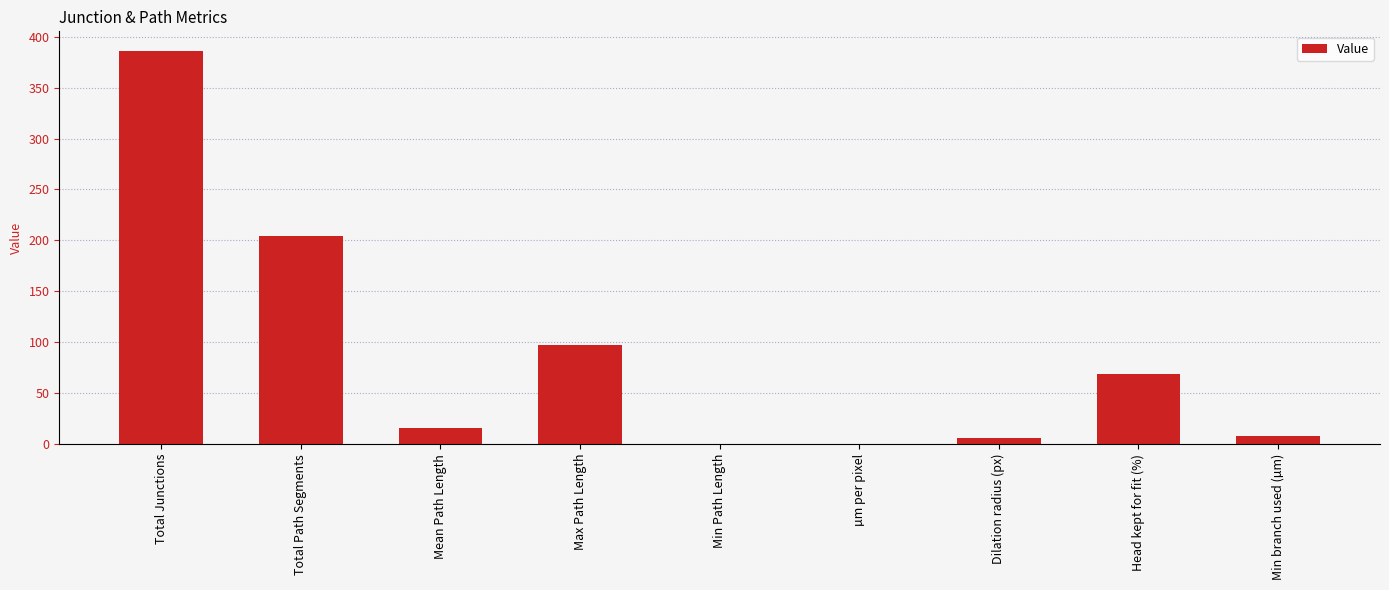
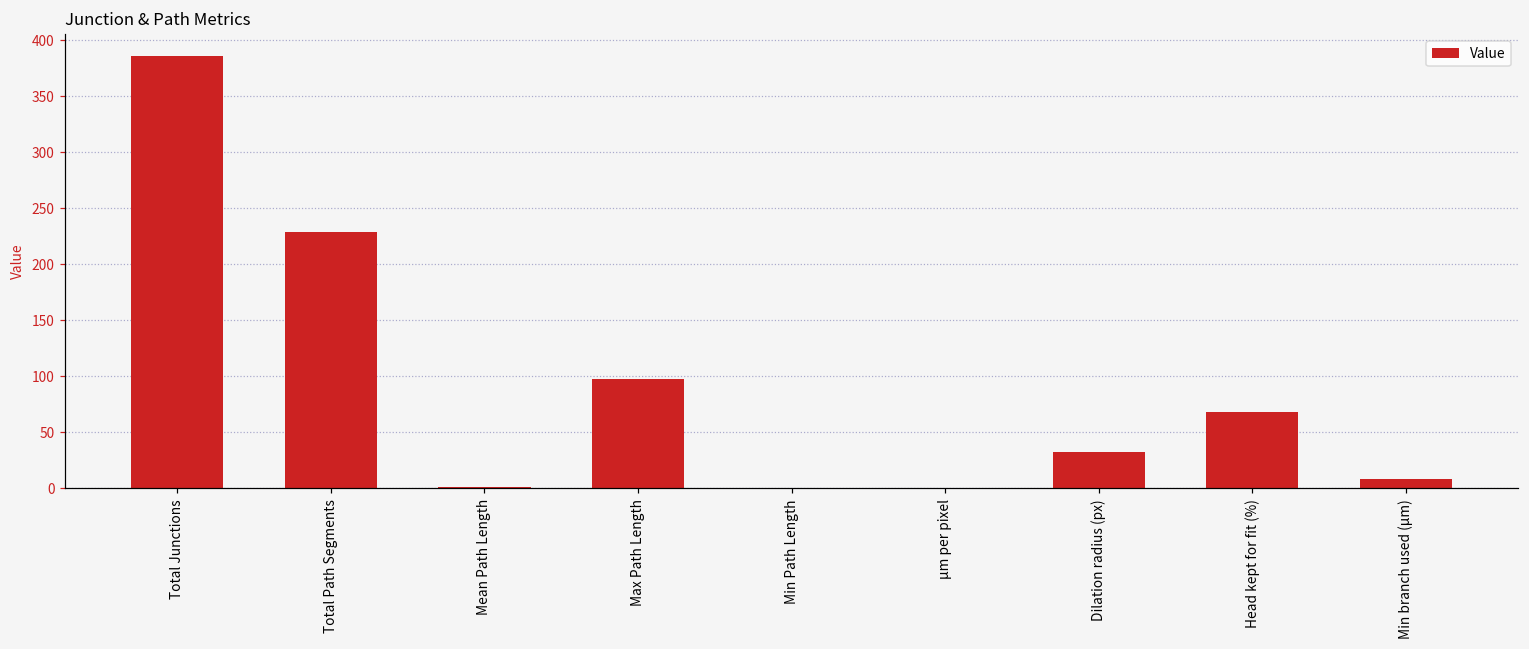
Total Path Segments: 204 -> 229
Mean Path Length: 16 -> 1
Dilation radius (px): 6 -> 33
